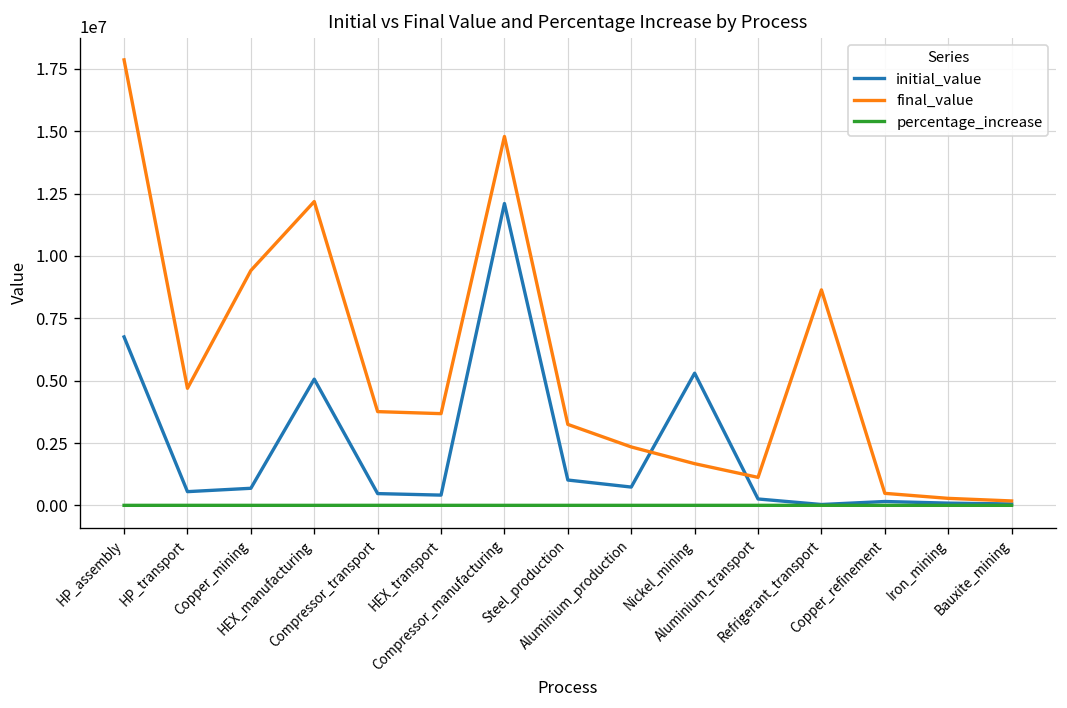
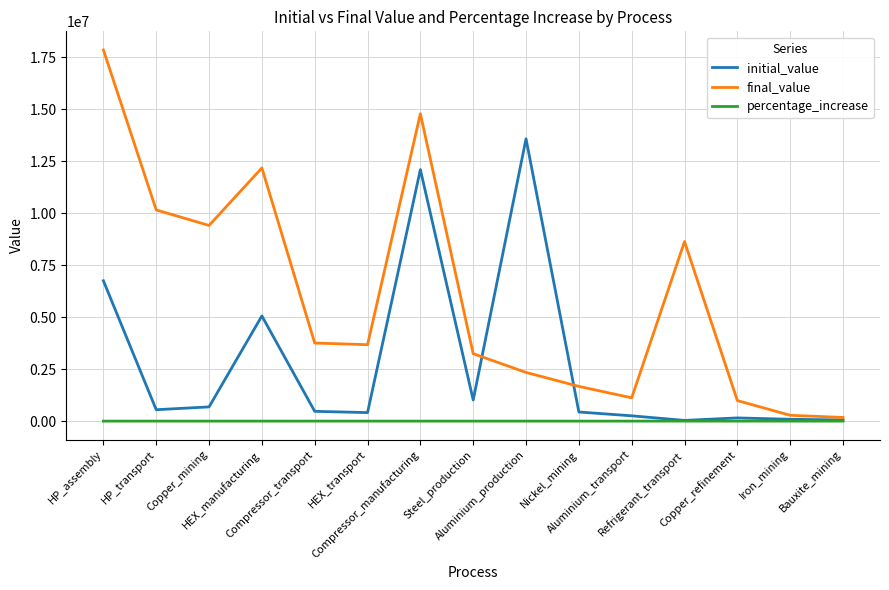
final_value, HP_transport: 4700000 -> 10200000
initial_value, Aluminium_production: 700000 -> 13600000
initial_value, Nickel_mining: 5300000 -> 400000
final_value, Copper_refinement: 500000 -> 1000000
